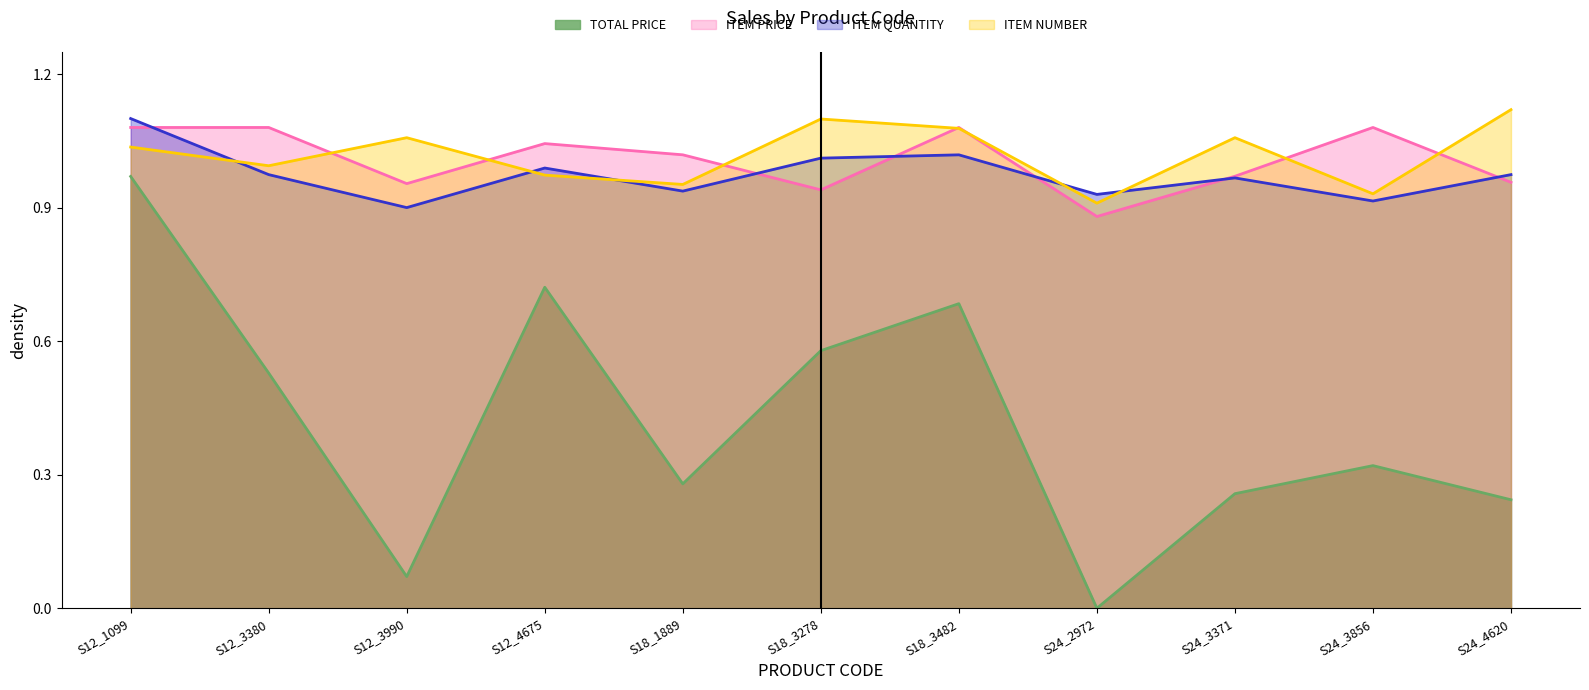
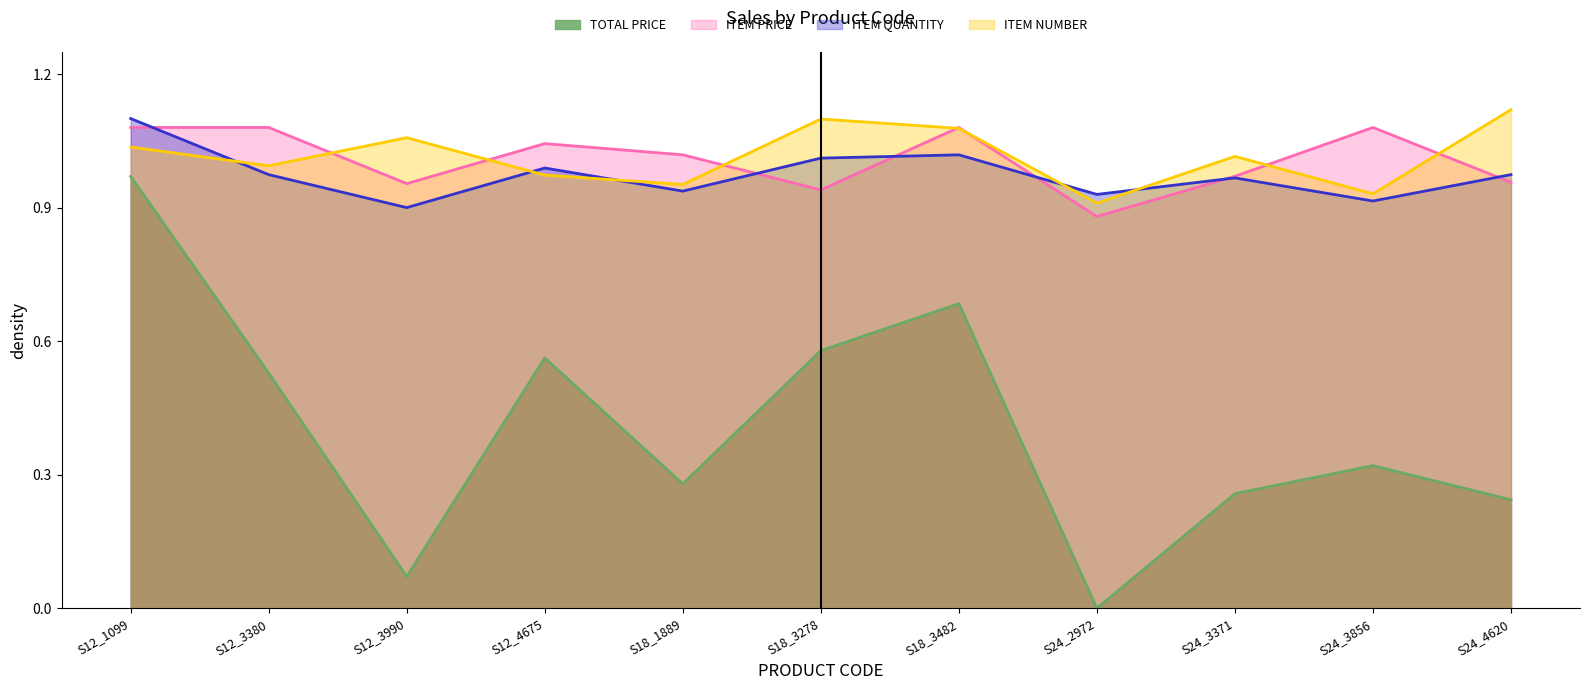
TOTAL PRICE, S12_4675: 0.72 -> 0.56
ITEM NUMBER, S24_3371: 1.06 -> 1.02
